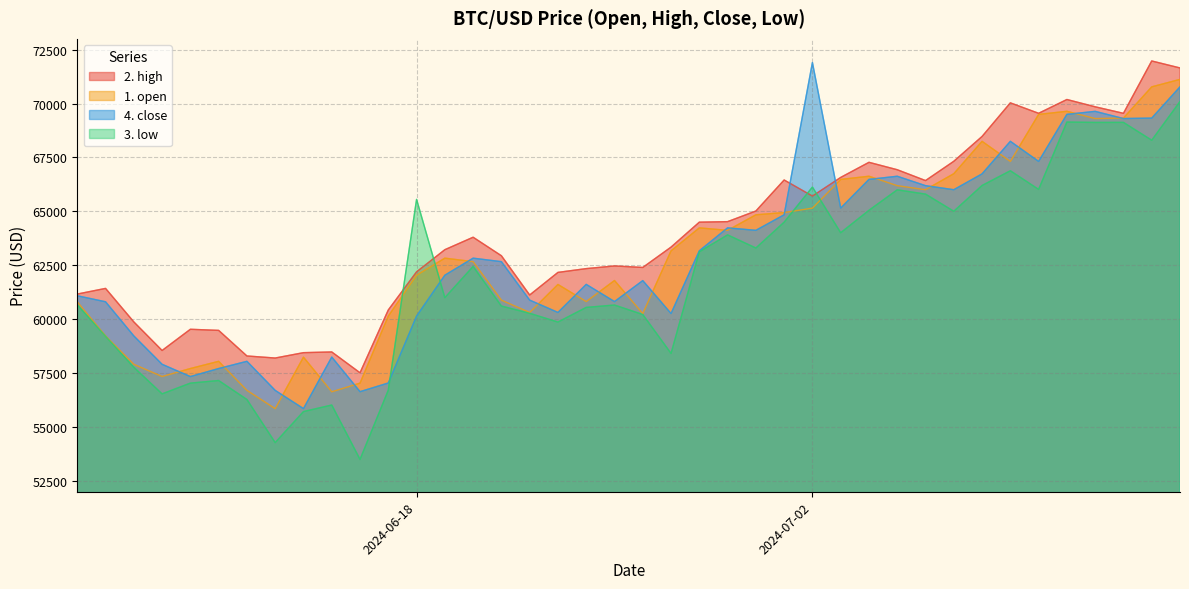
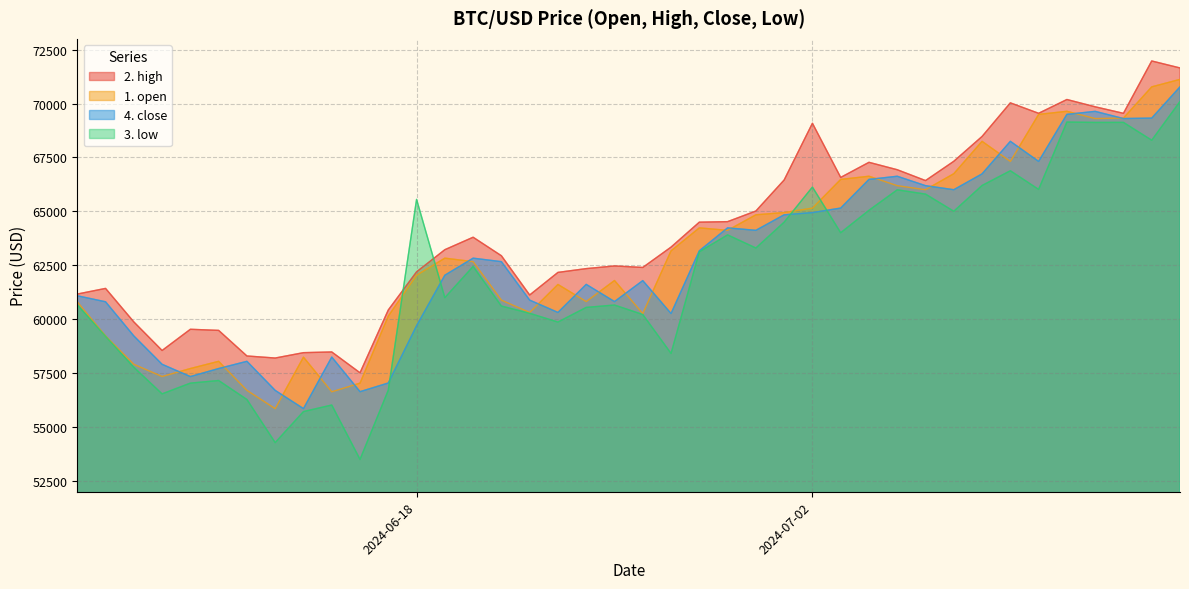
4. close, 2024-06-18: 60100 -> 59700
2. high, 2024-07-02: 65700 -> 69100
4. close, 2024-07-02: 71900 -> 64900
